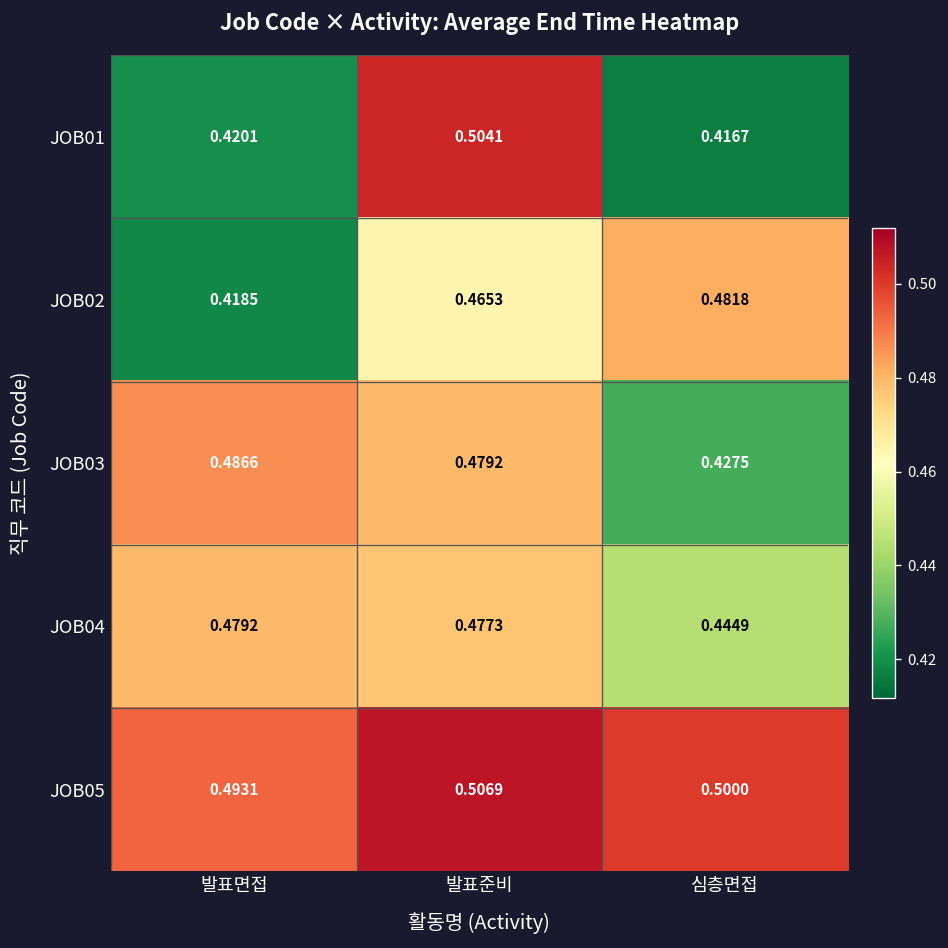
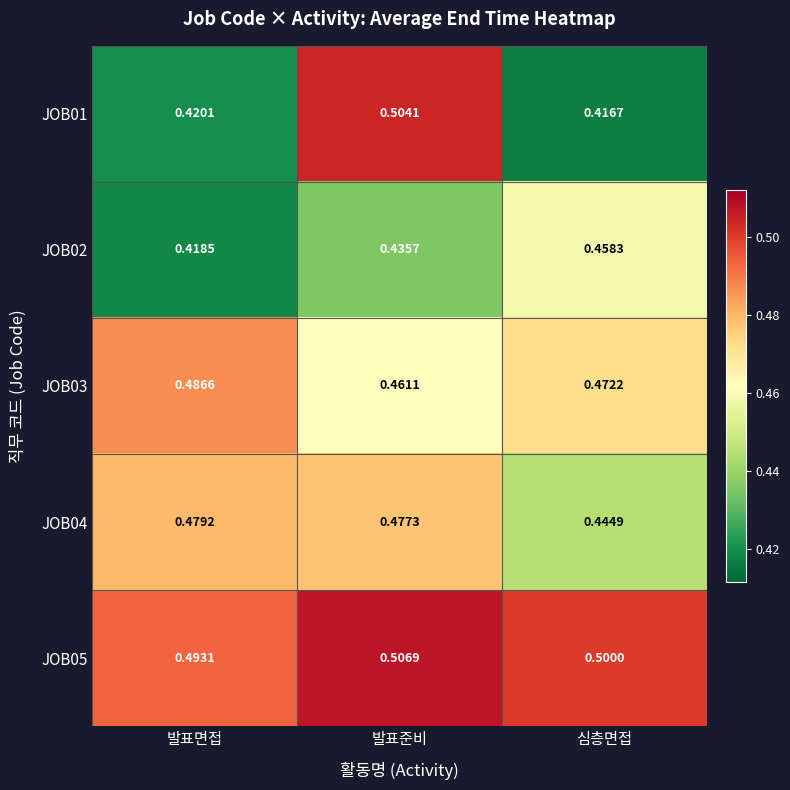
JOB02, 발표준비: 0.4653 -> 0.4357
JOB02, 심층면접: 0.4818 -> 0.4583
JOB03, 발표준비: 0.4792 -> 0.4611
JOB03, 심층면접: 0.4275 -> 0.4722
